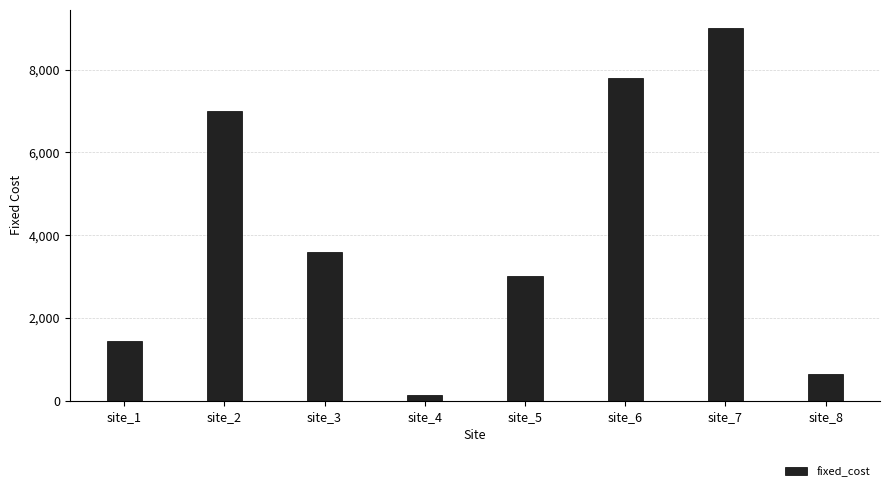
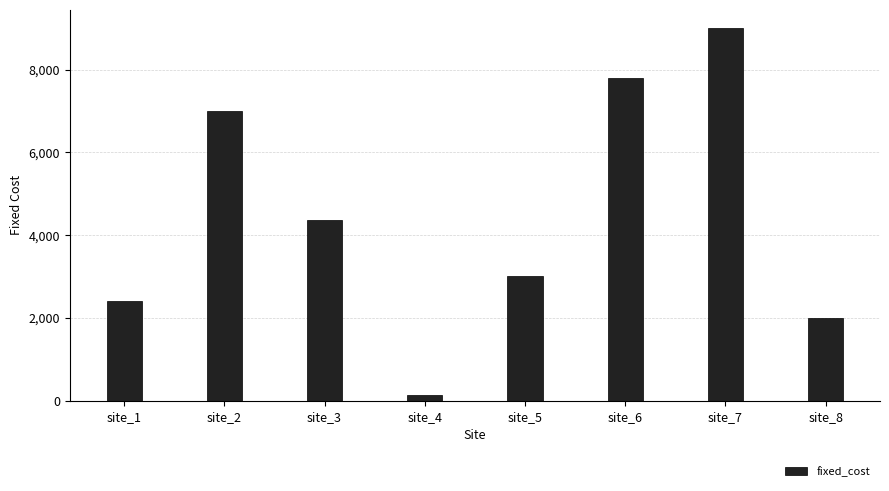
site_1: 1,400 -> 2,400
site_3: 3,600 -> 4,400
site_8: 600 -> 2,000
